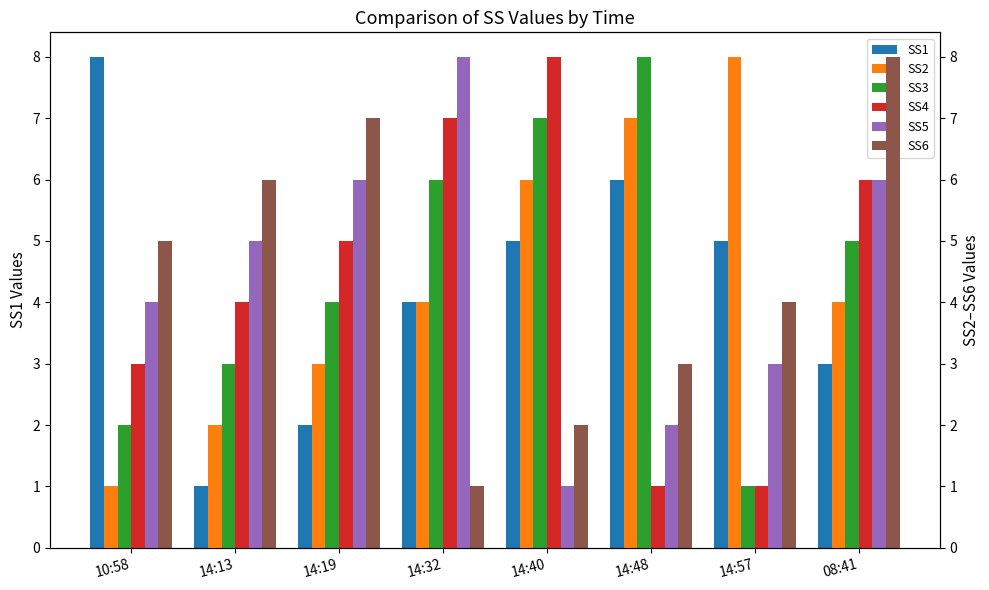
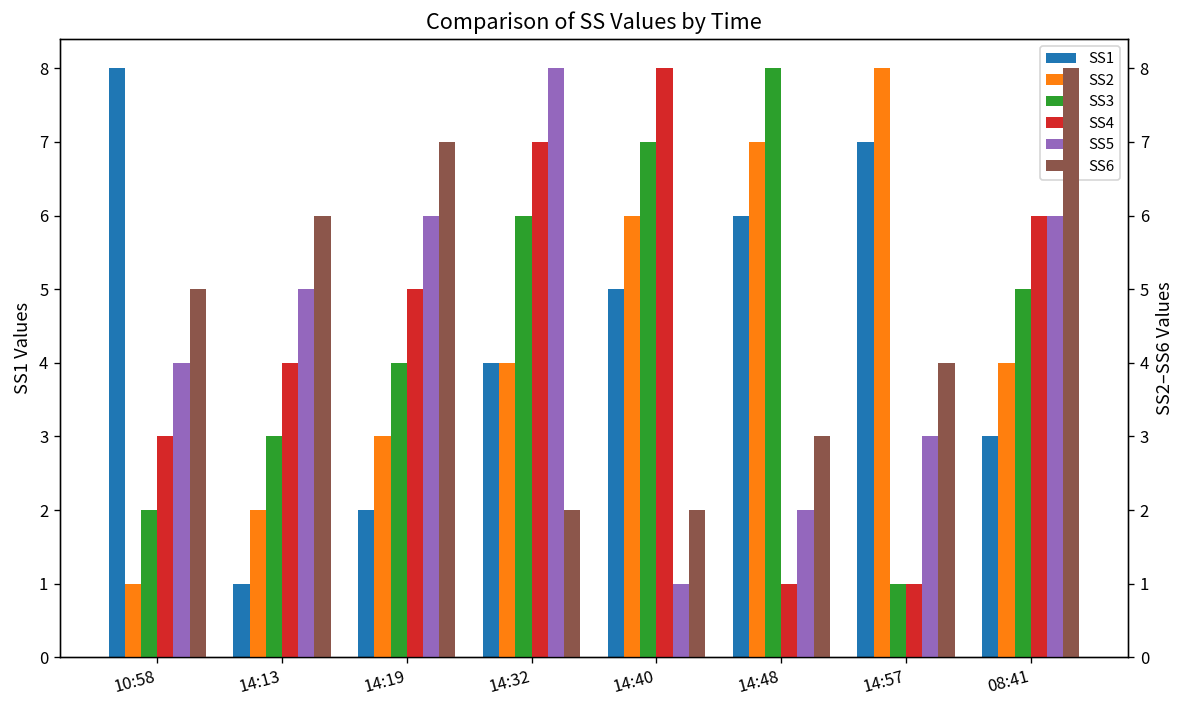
SS1, 14:57: 5 -> 7
SS6, 14:32: 1 -> 2
